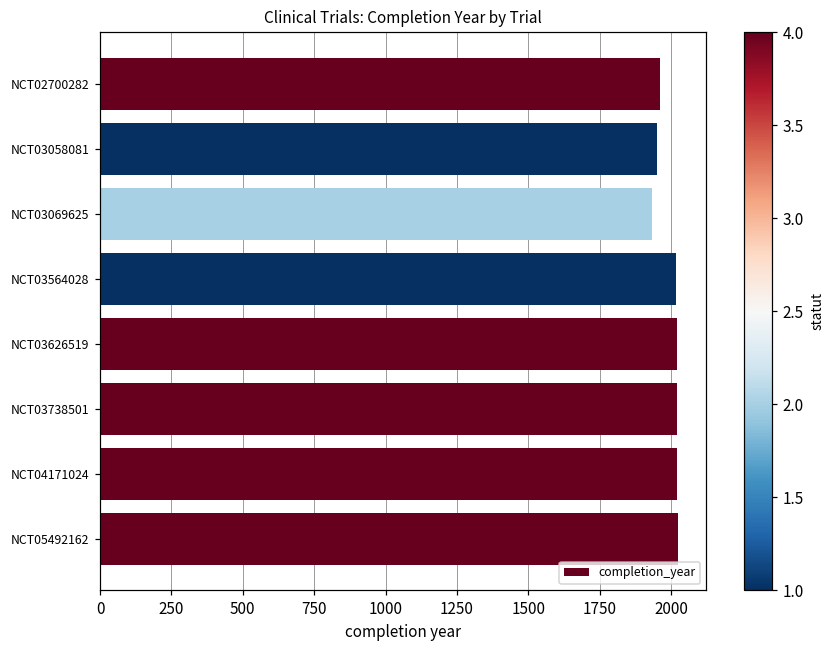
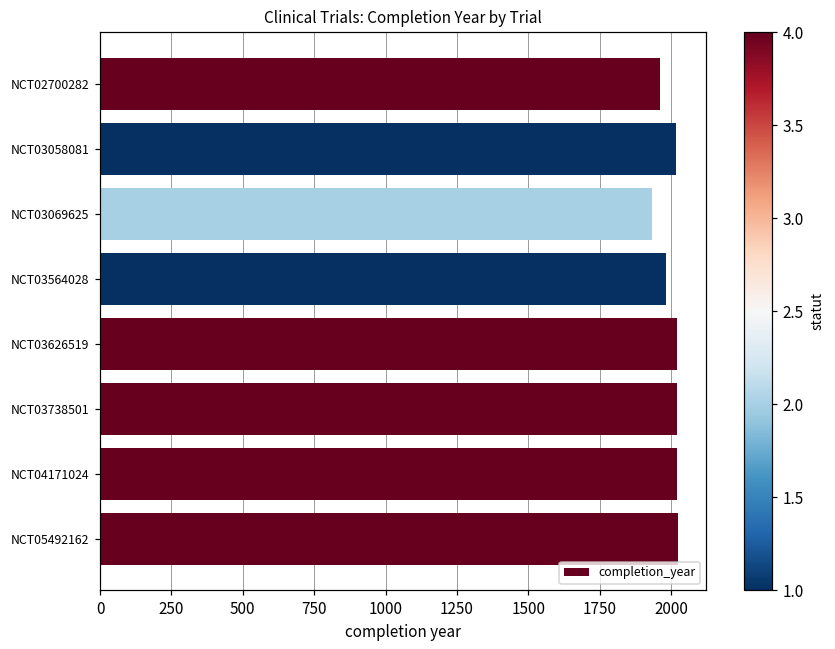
NCT03058081: 1950 -> 2020
NCT03564028: 2020 -> 1980
